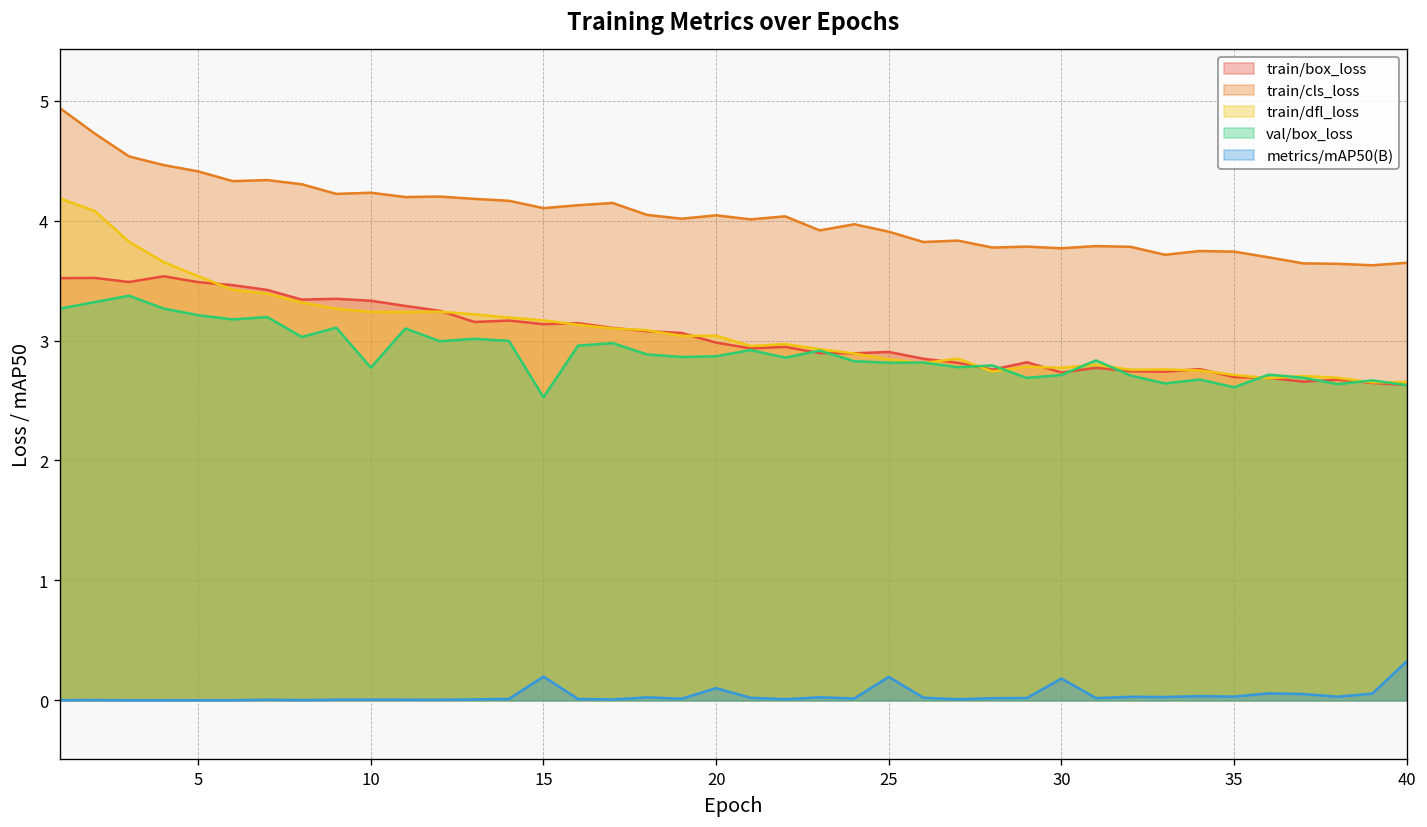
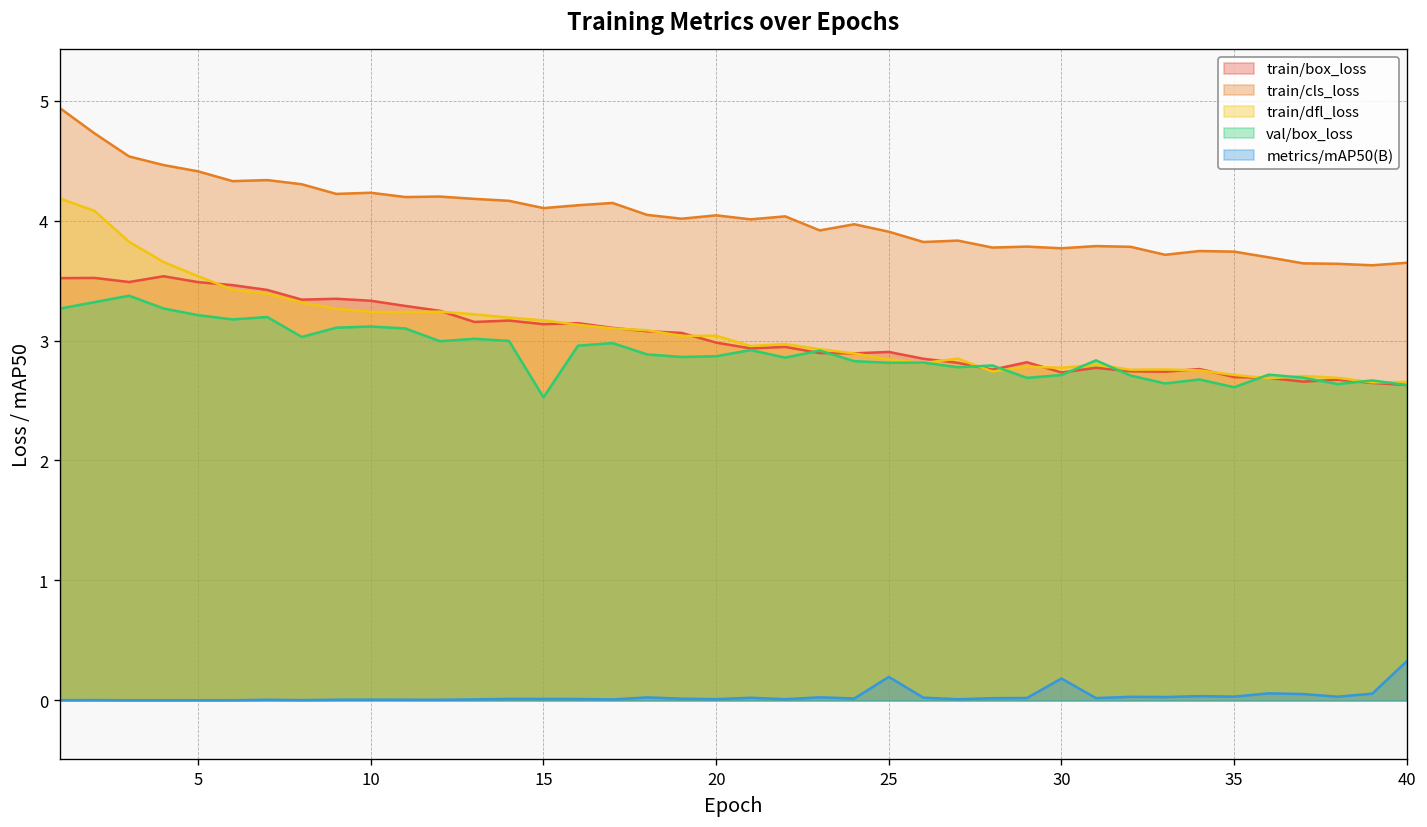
val/box_loss, 10: 2.8 -> 3.1
metrics/mAP50(B), 15: 0.2 -> 0.0
metrics/mAP50(B), 20: 0.1 -> 0.0
